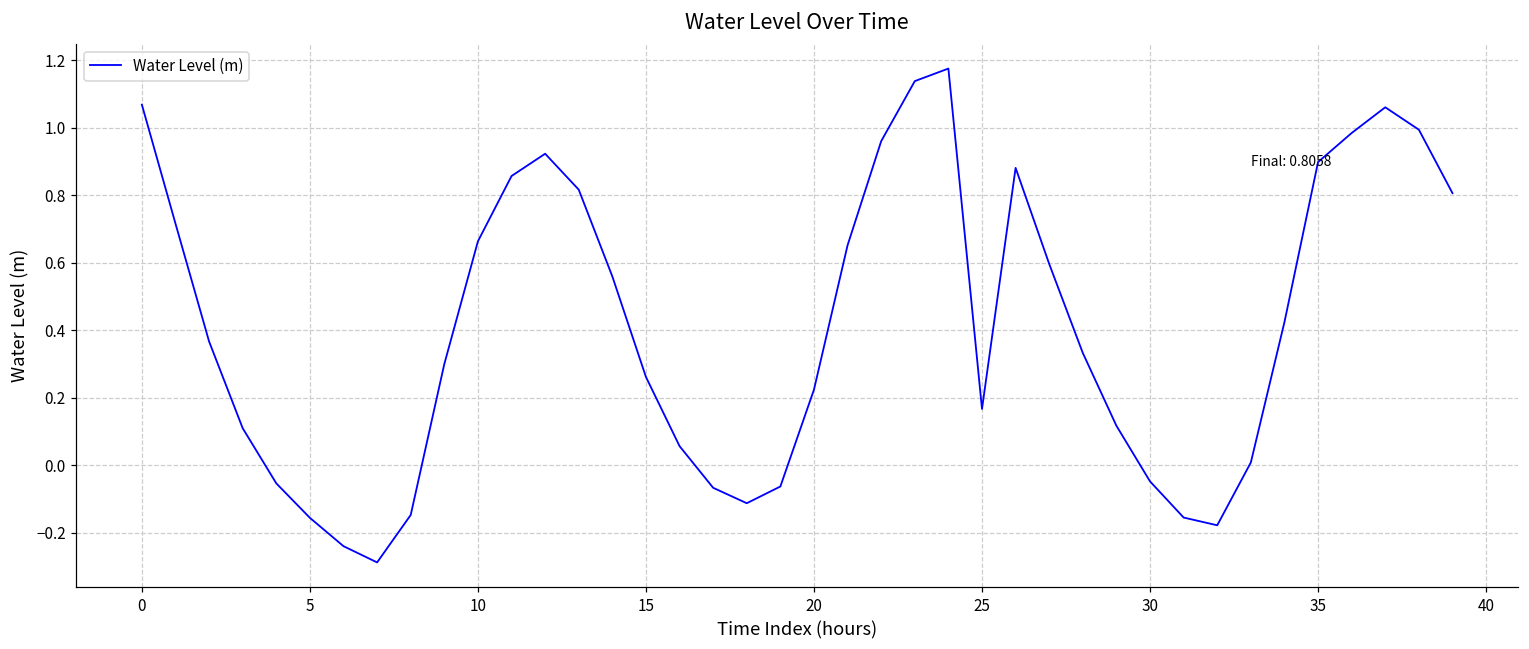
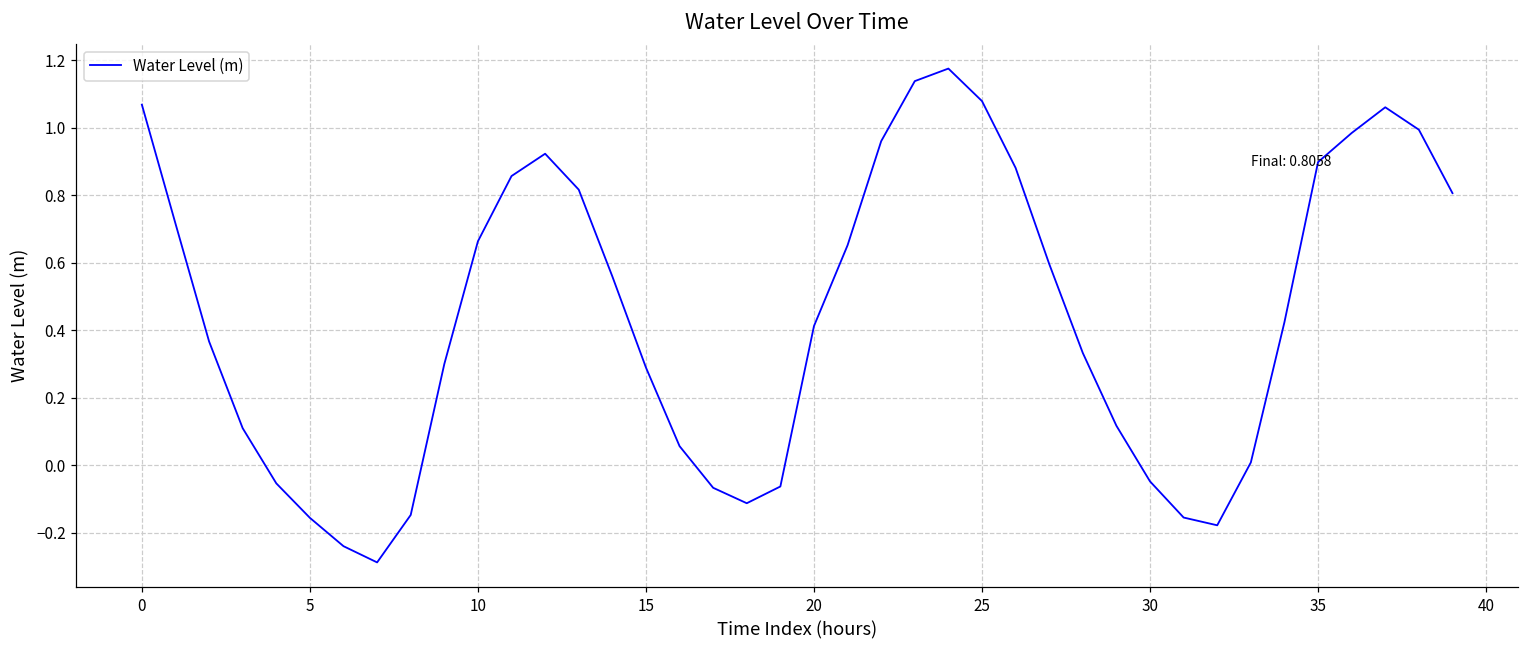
15: 0.26 -> 0.29
20: 0.22 -> 0.41
25: 0.17 -> 1.08
